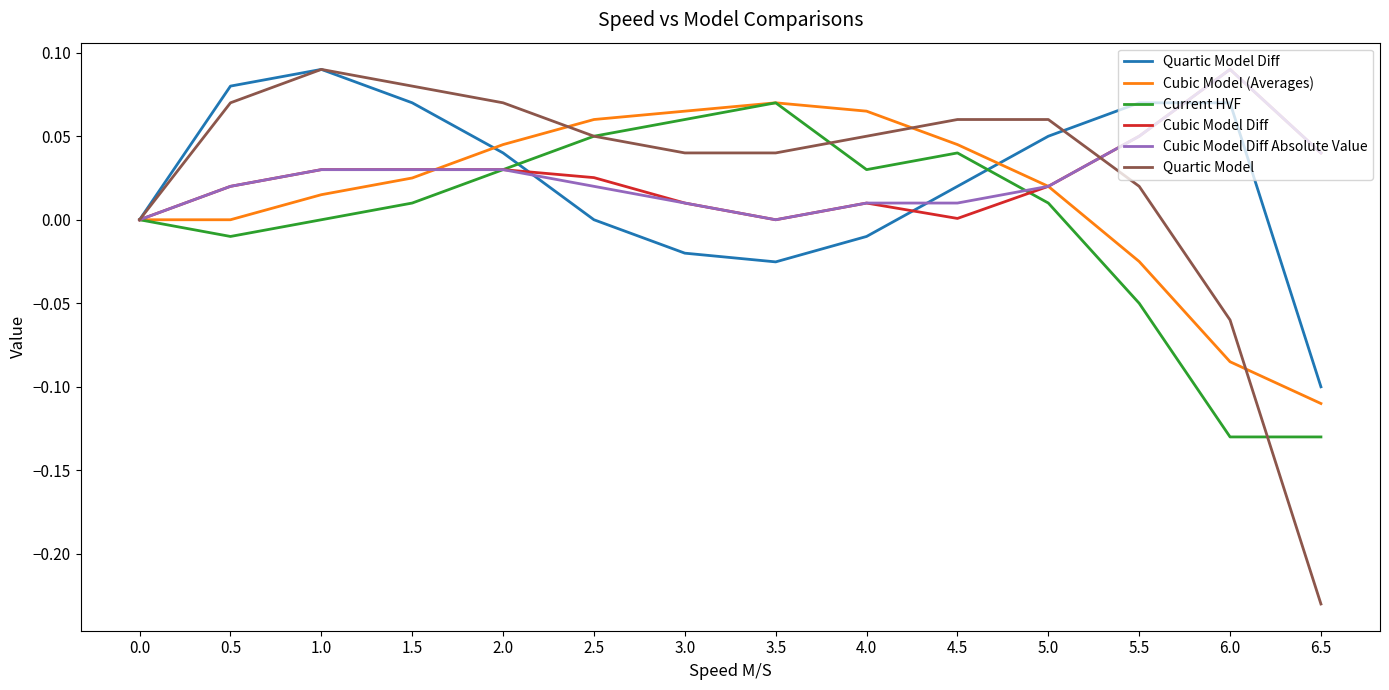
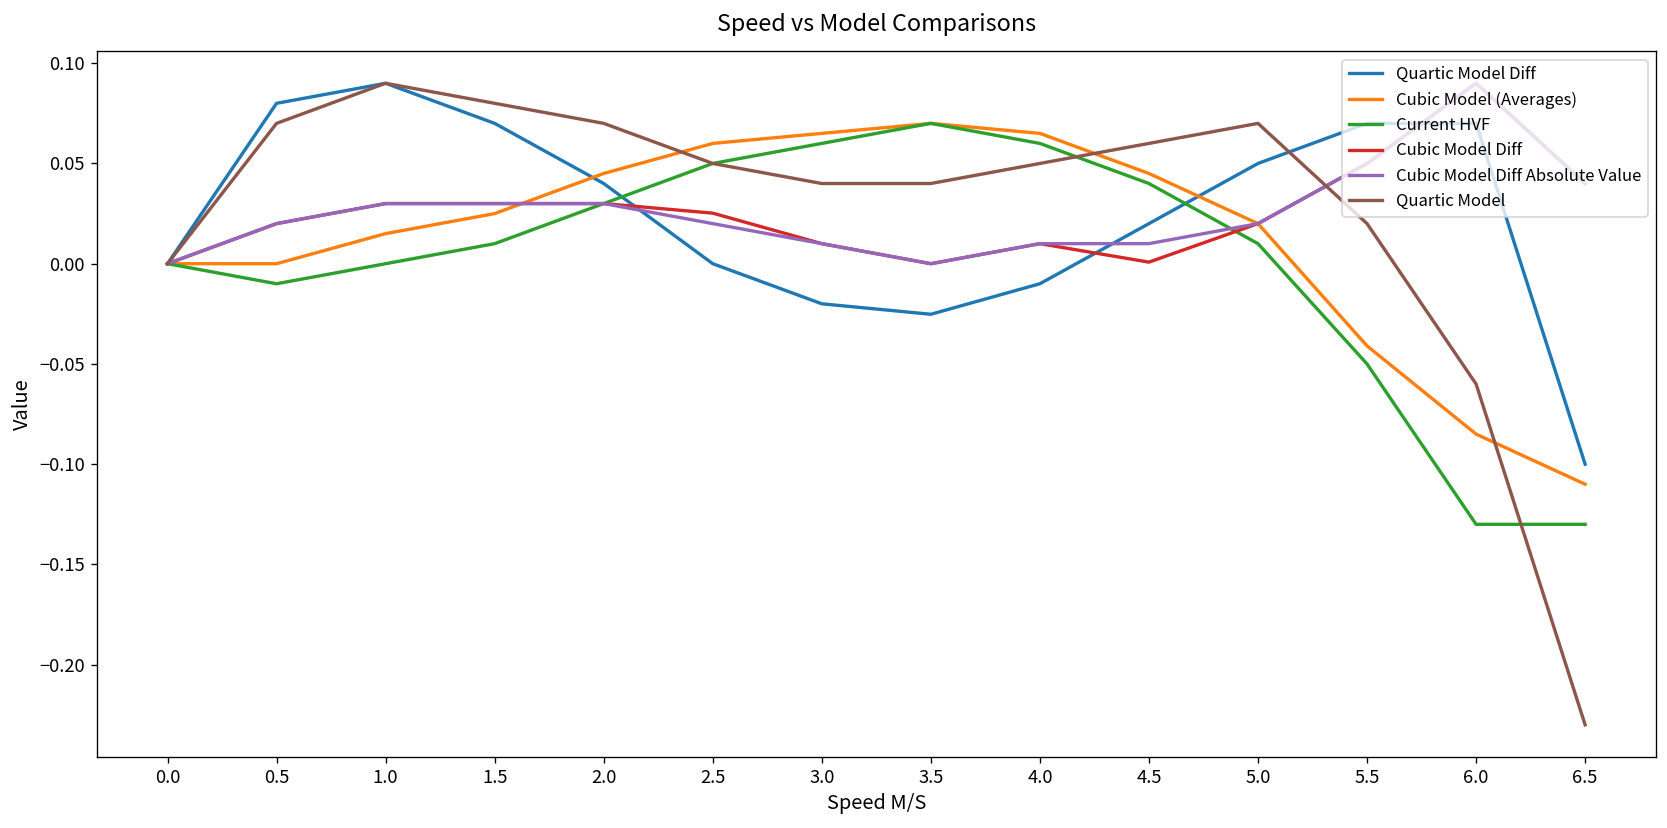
Current HVF, 4.0: 0.03 -> 0.06
Quartic Model, 5.0: 0.06 -> 0.07
Cubic Model (Averages), 5.5: -0.025 -> -0.041
